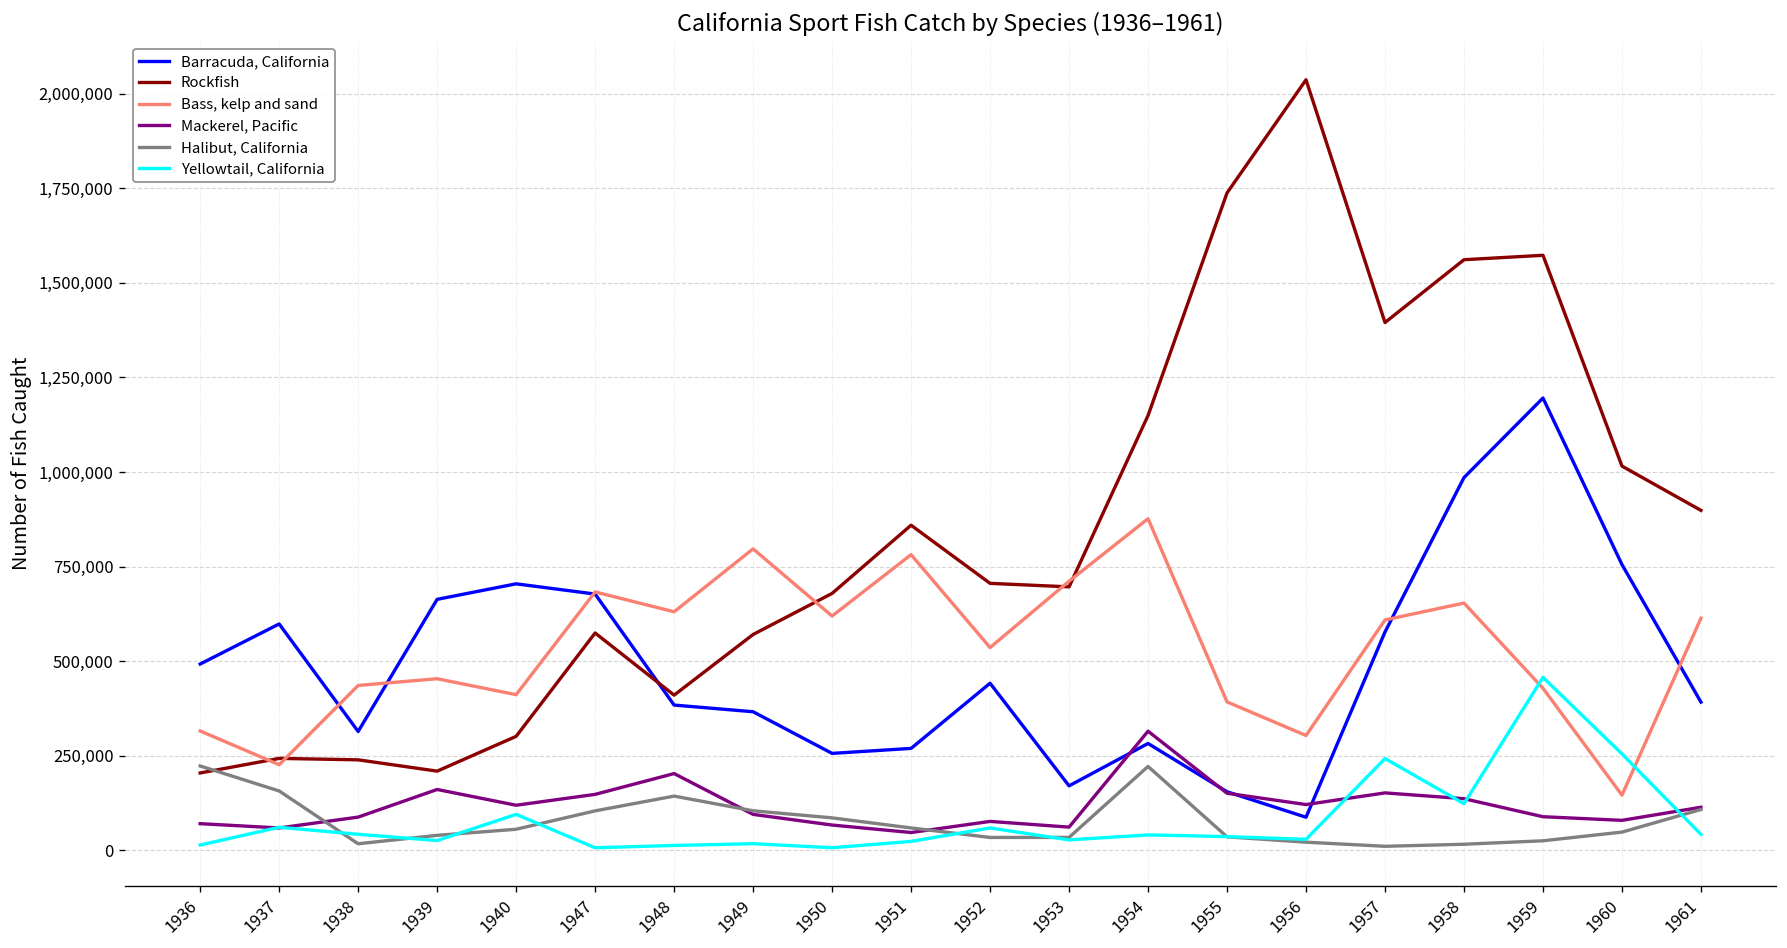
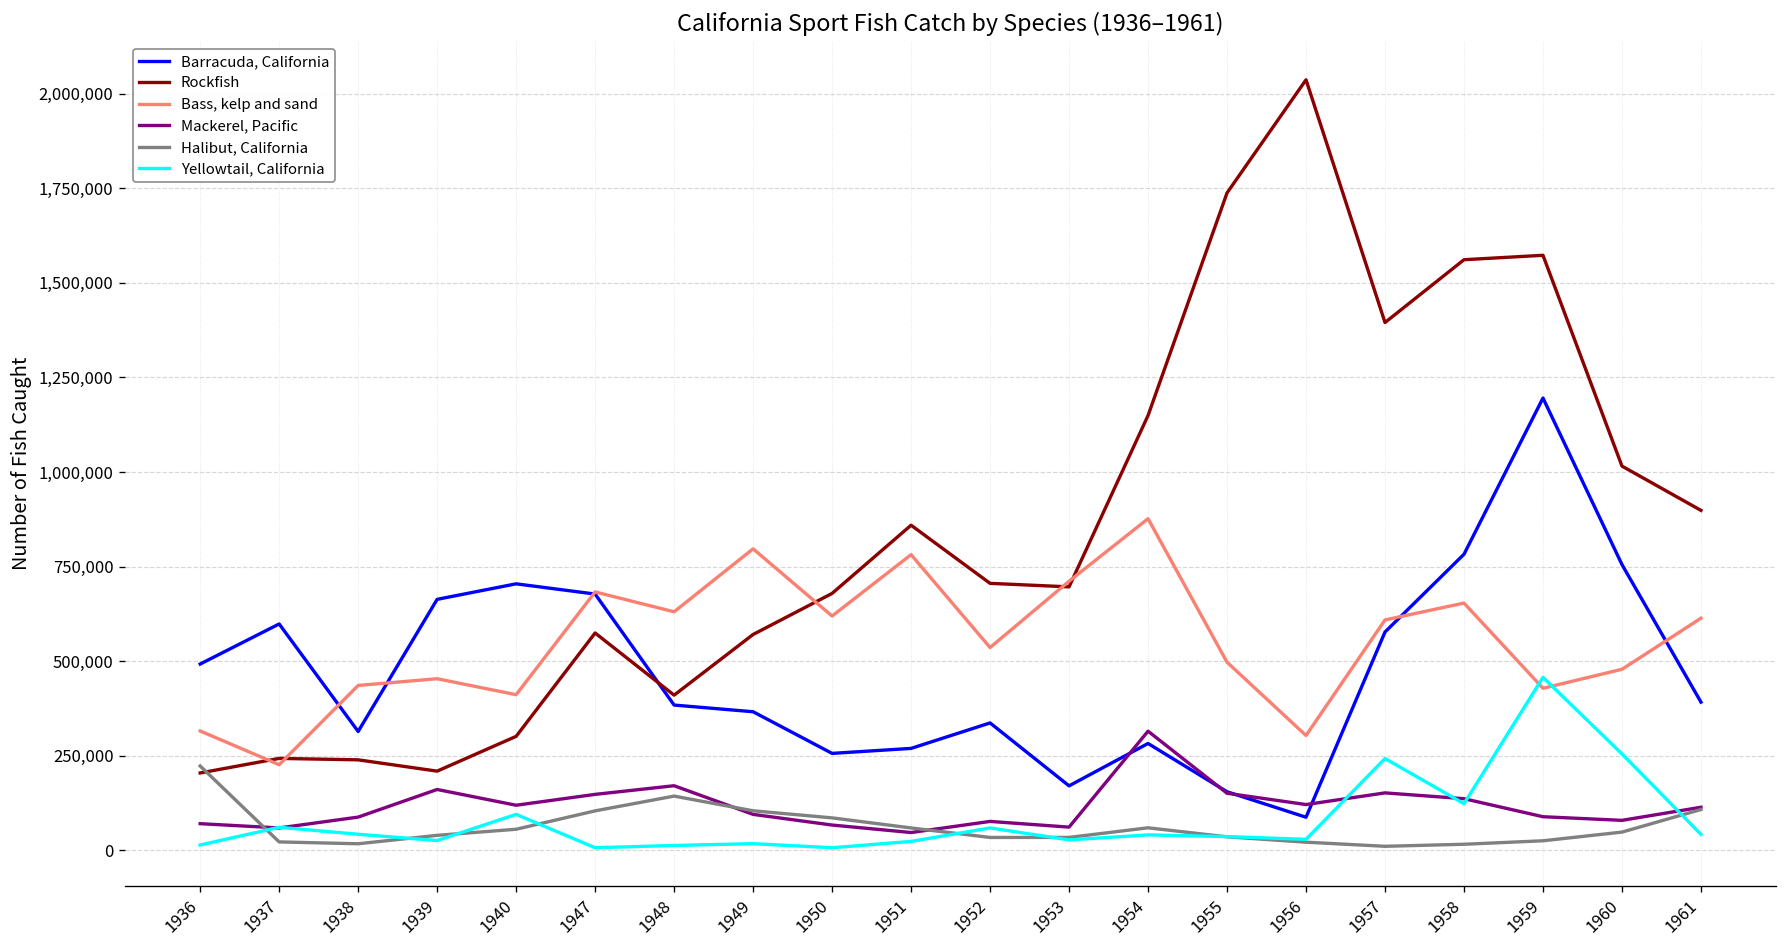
Halibut, California, 1937: 160,000 -> 20,000
Mackerel, Pacific, 1948: 200,000 -> 170,000
Barracuda, California, 1952: 440,000 -> 340,000
Halibut, California, 1954: 220,000 -> 60,000
Bass, kelp and sand, 1955: 390,000 -> 500,000
Barracuda, California, 1958: 990,000 -> 780,000
Bass, kelp and sand, 1960: 150,000 -> 480,000
